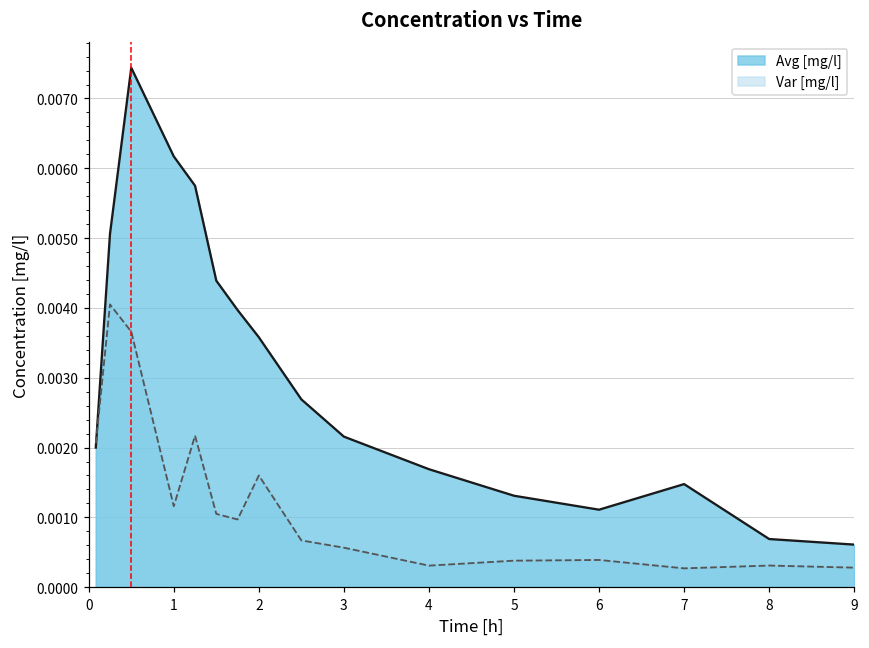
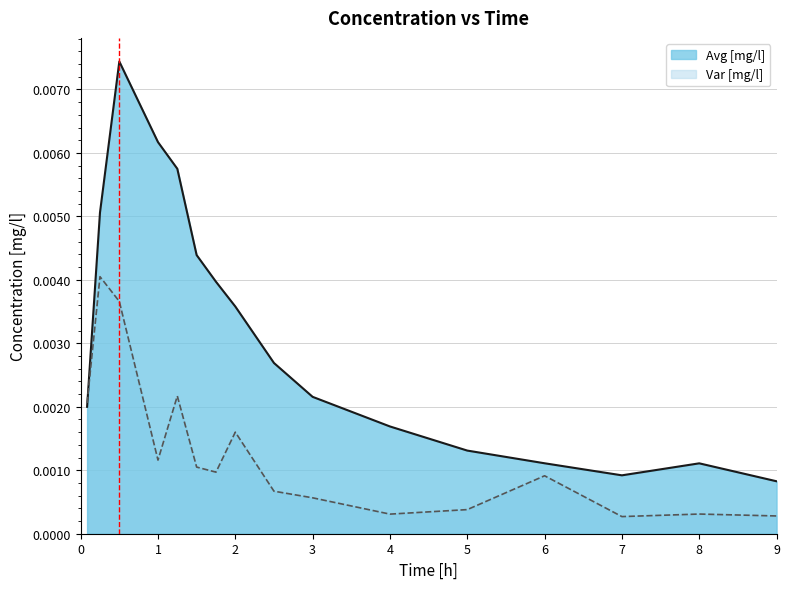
Var [mg/l], 6: 0.0004 -> 0.0009
Avg [mg/l], 7: 0.0015 -> 0.0009
Avg [mg/l], 8: 0.0007 -> 0.0011
Avg [mg/l], 9: 0.0006 -> 0.0008
